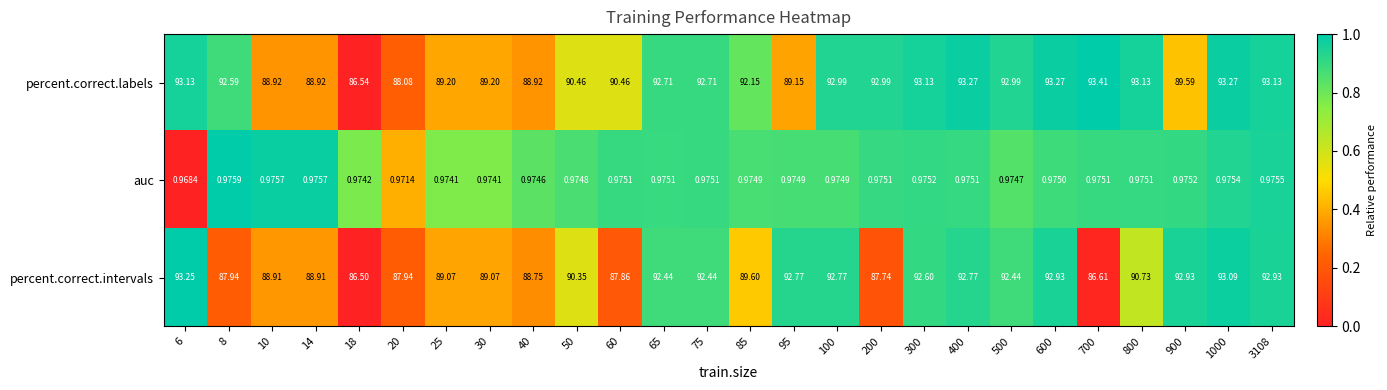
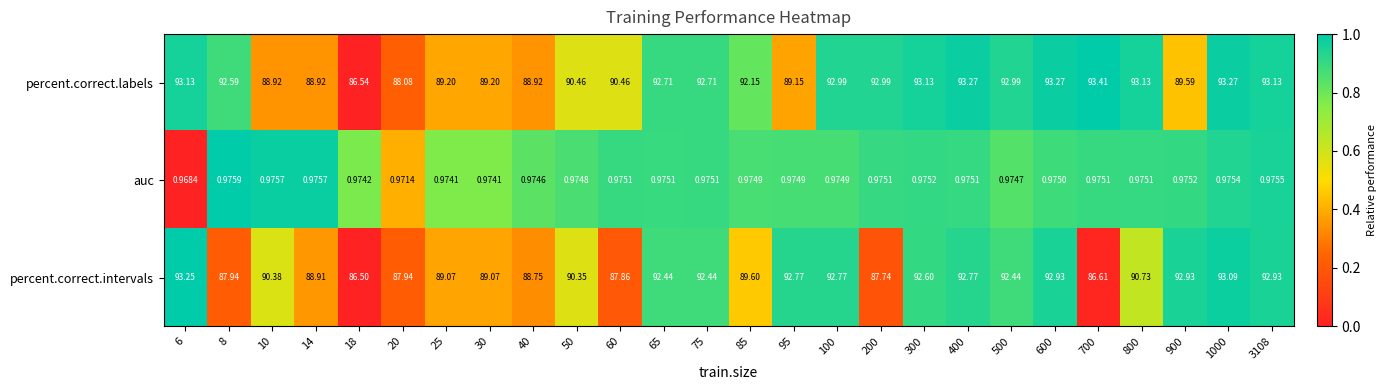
percent.correct.intervals, 10: 88.91 -> 90.38
